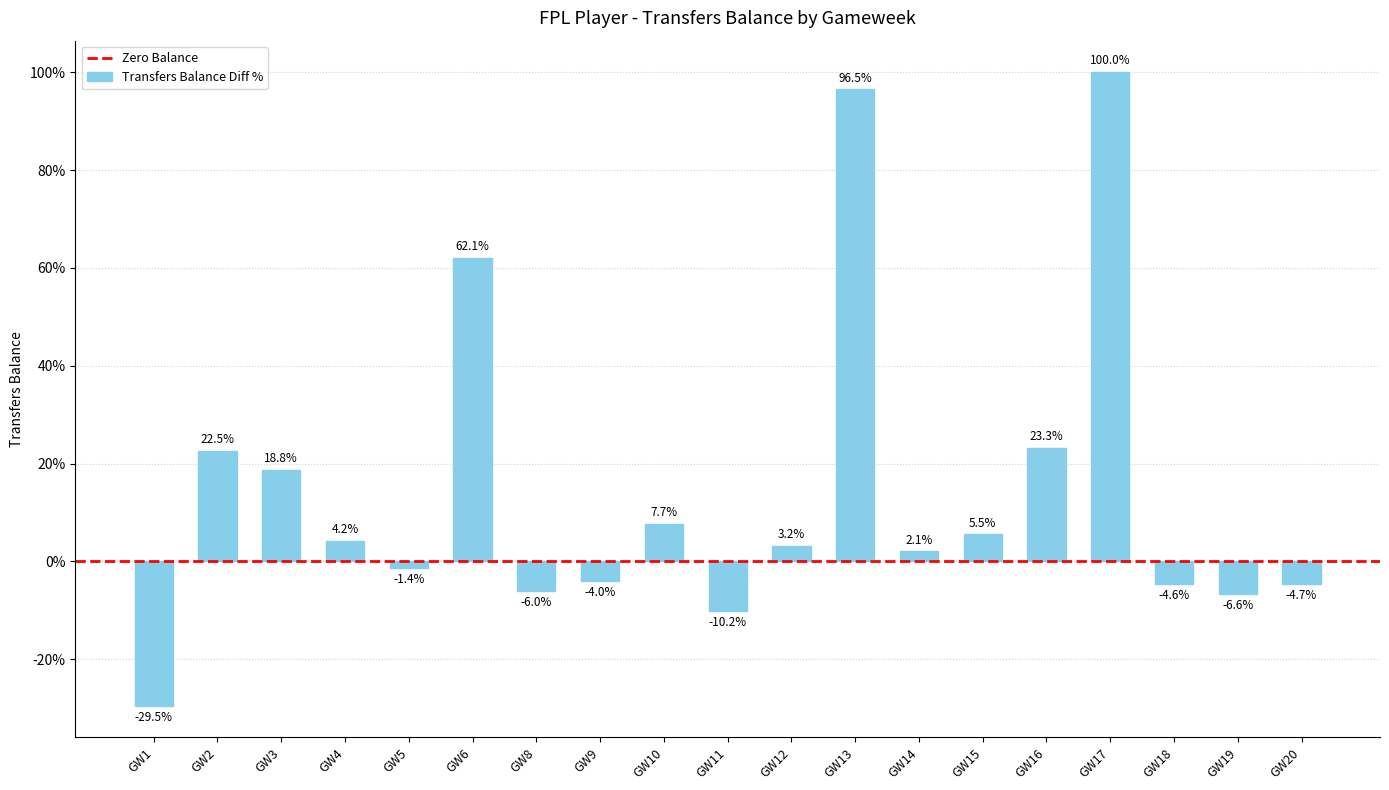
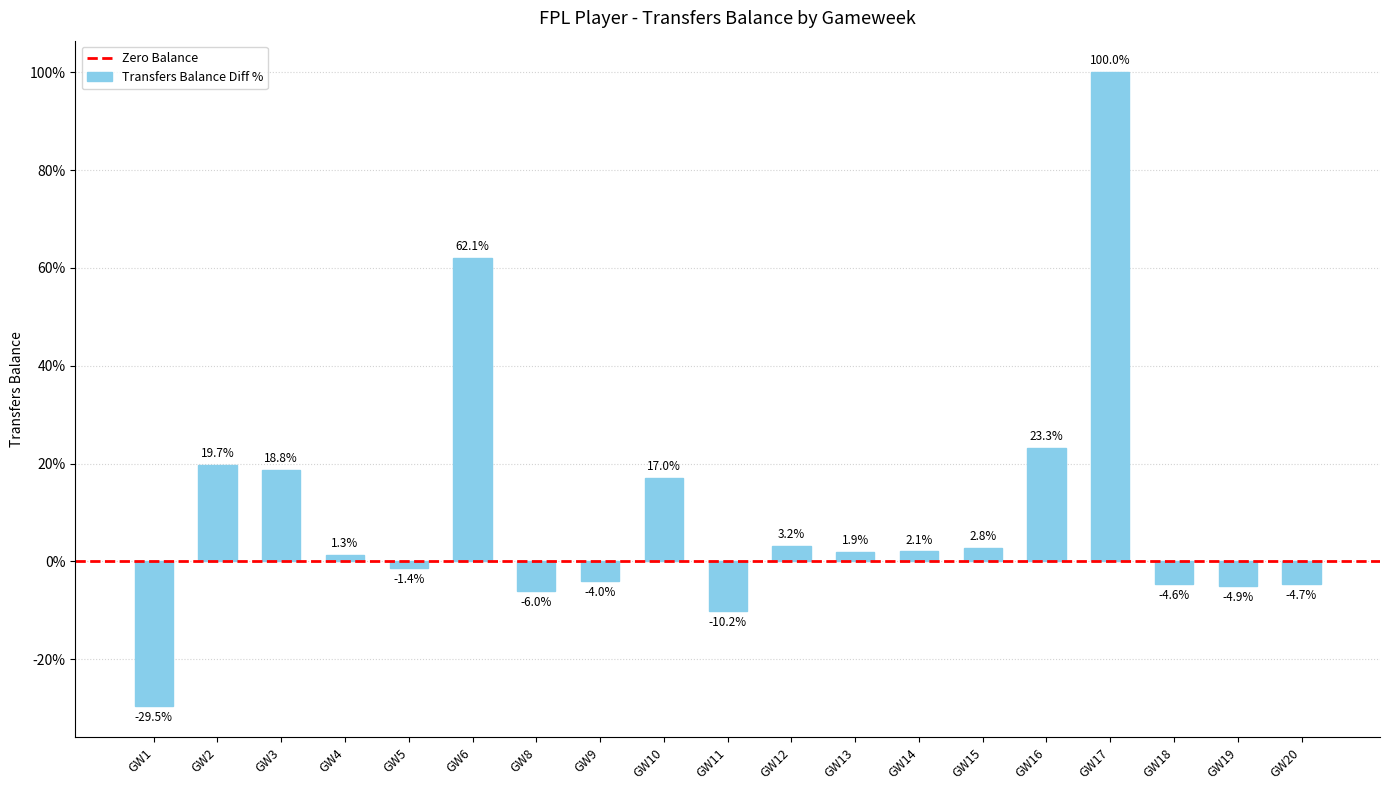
GW2: 22.5% -> 19.7%
GW4: 4.2% -> 1.3%
GW10: 7.7% -> 17.0%
GW13: 96.5% -> 1.9%
GW15: 5.5% -> 2.8%
GW19: -6.6% -> -4.9%
